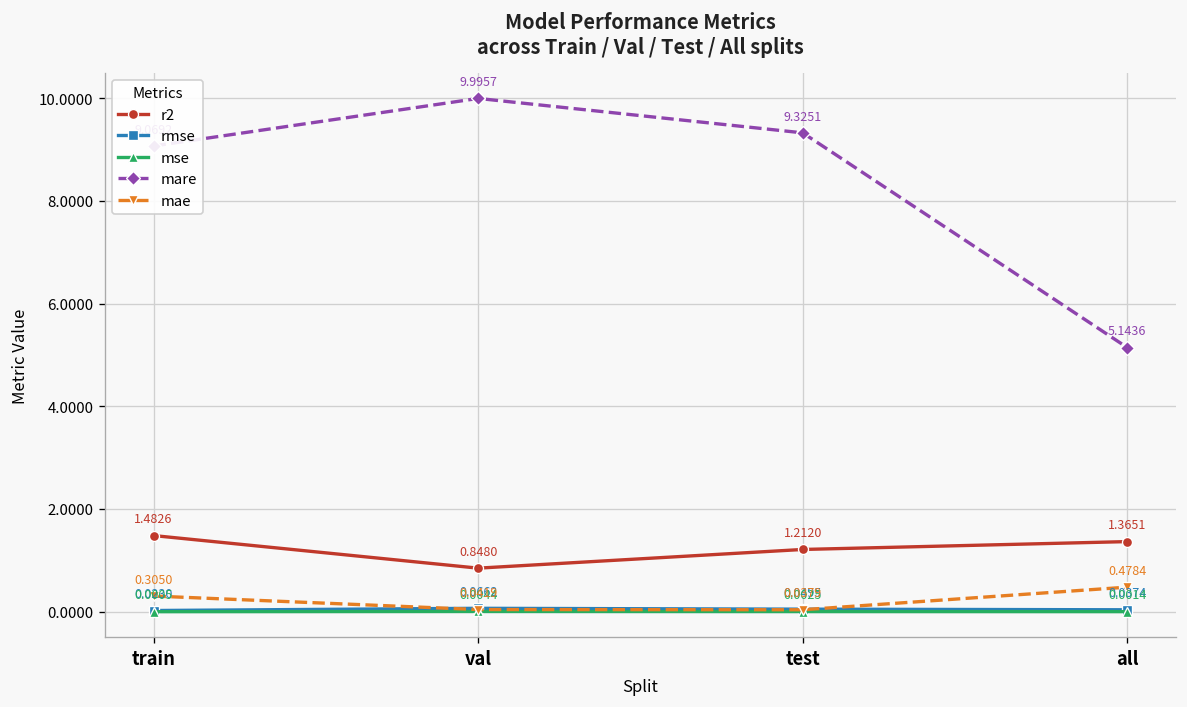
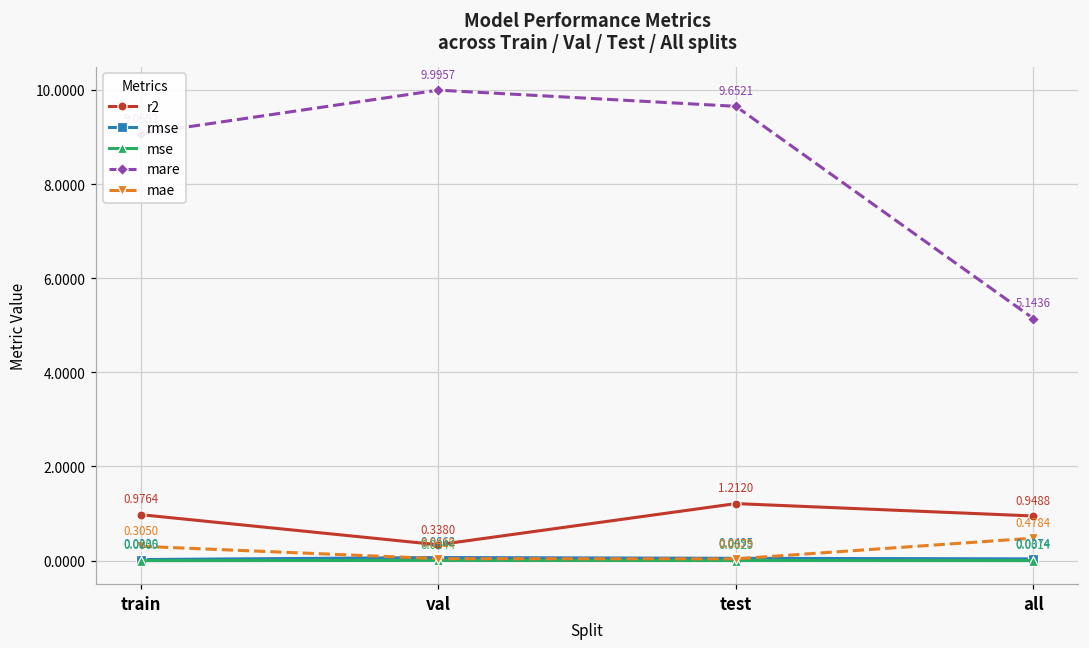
r2, train: 1.4826 -> 0.9764
r2, val: 0.8480 -> 0.3380
mare, test: 9.3251 -> 9.6521
r2, all: 1.3651 -> 0.9488
